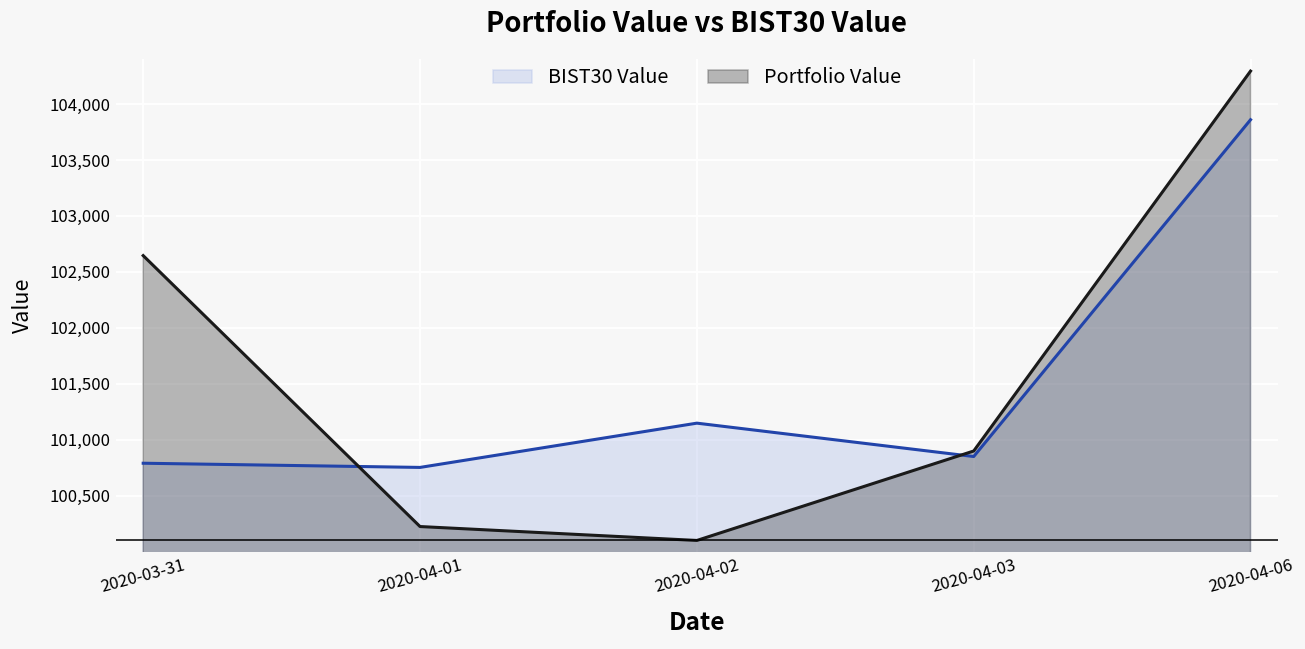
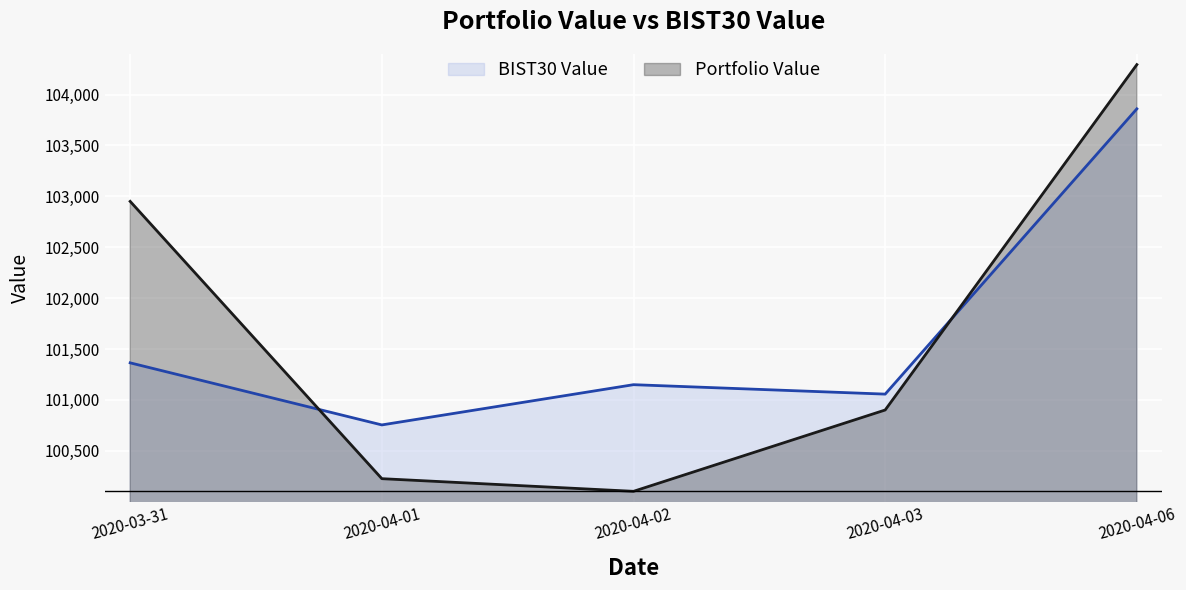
BIST30 Value, 2020-03-31: 100,790 -> 101,360
Portfolio Value, 2020-03-31: 102,650 -> 102,950
BIST30 Value, 2020-04-03: 100,850 -> 101,060
